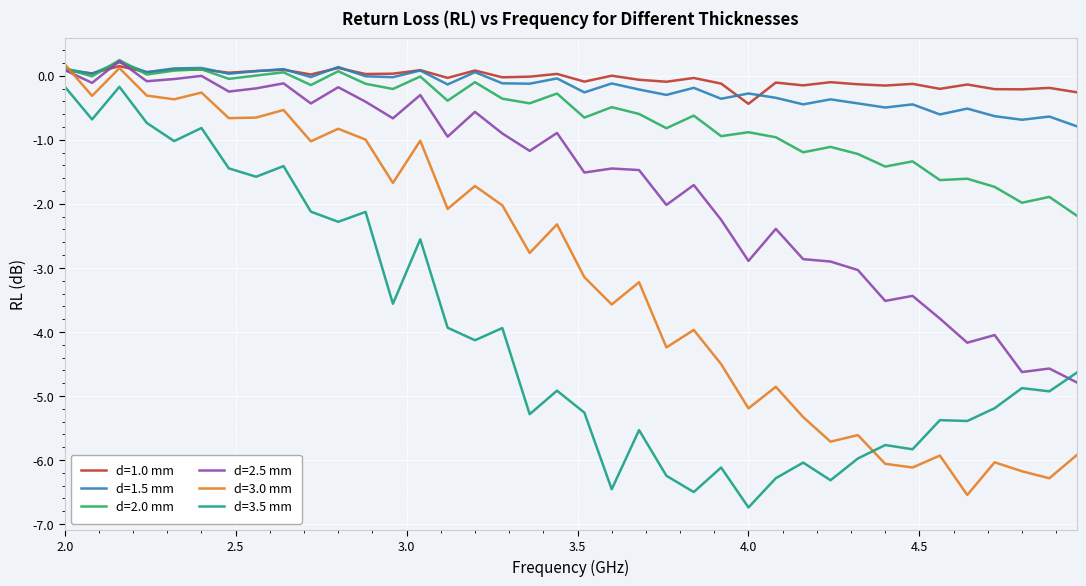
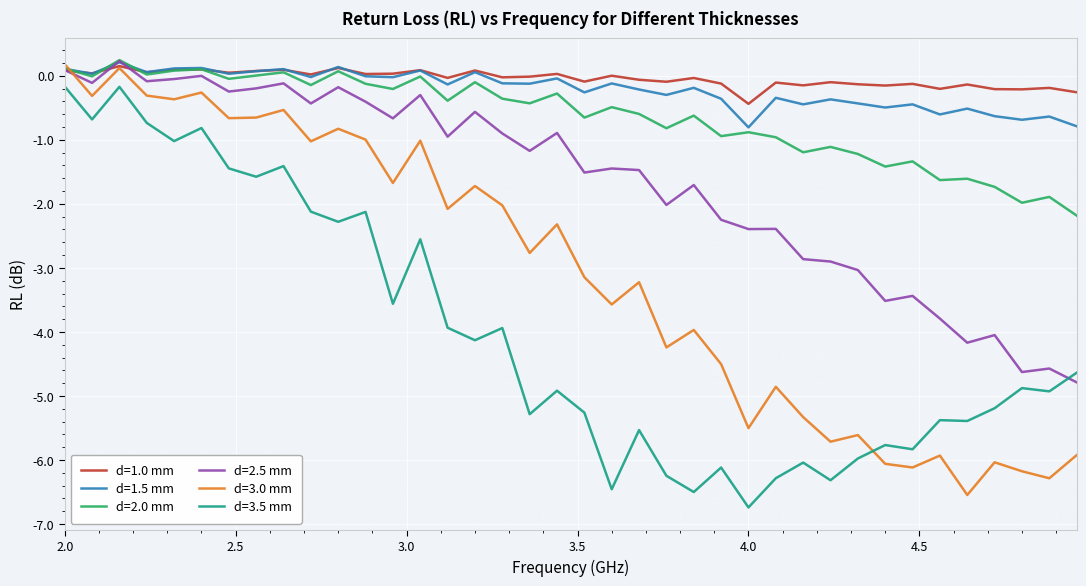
d=1.5 mm, 4.0: -0.3 -> -0.8
d=2.5 mm, 4.0: -2.9 -> -2.4
d=3.0 mm, 4.0: -5.2 -> -5.5
